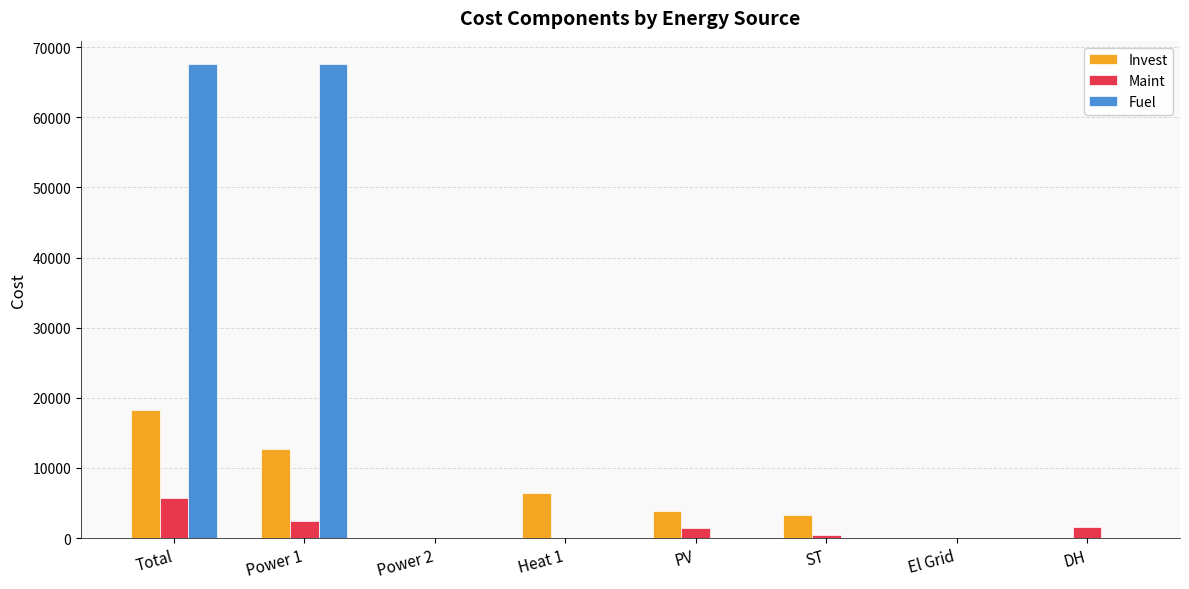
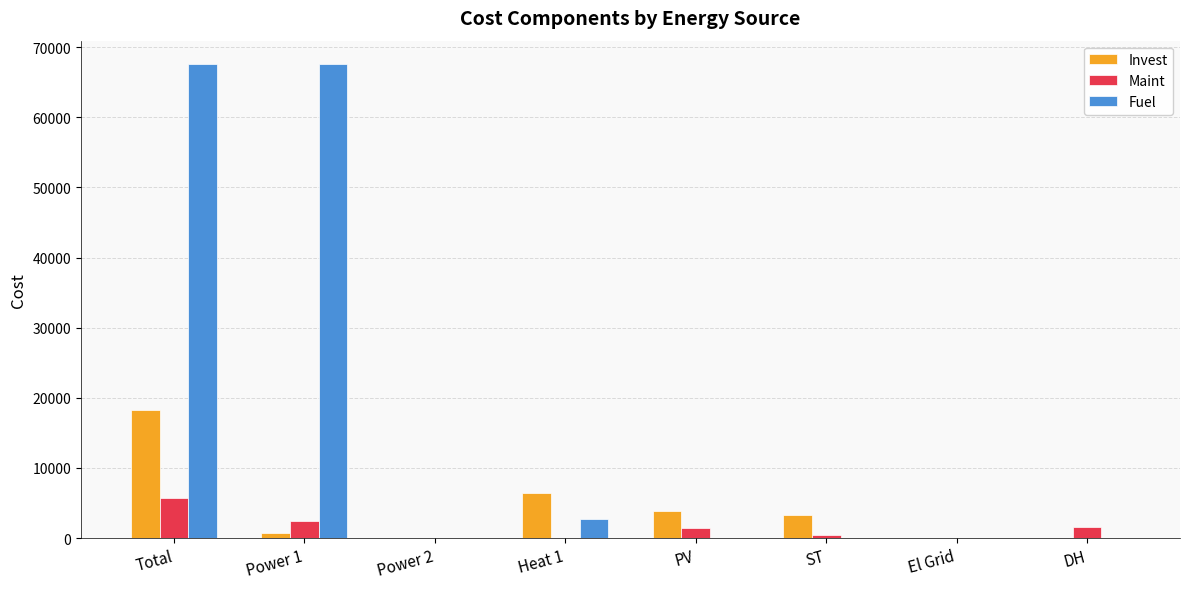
Invest, Power 1: 13000 -> 1000
Fuel, Heat 1: 0 -> 3000
